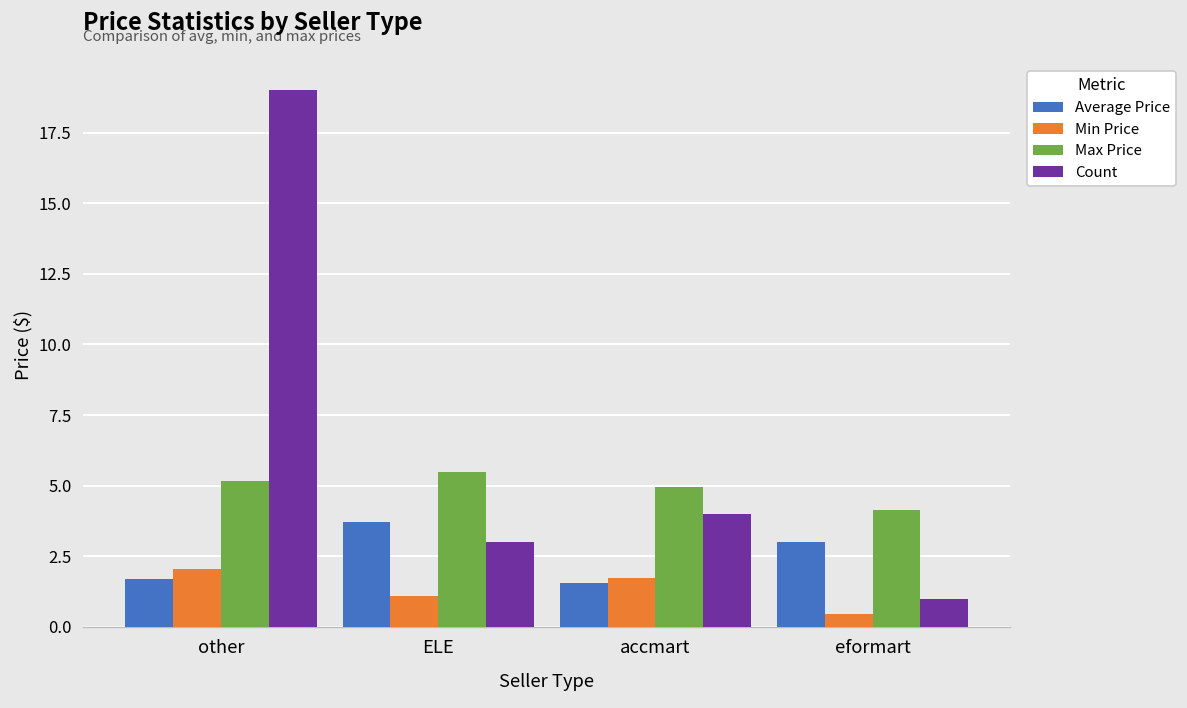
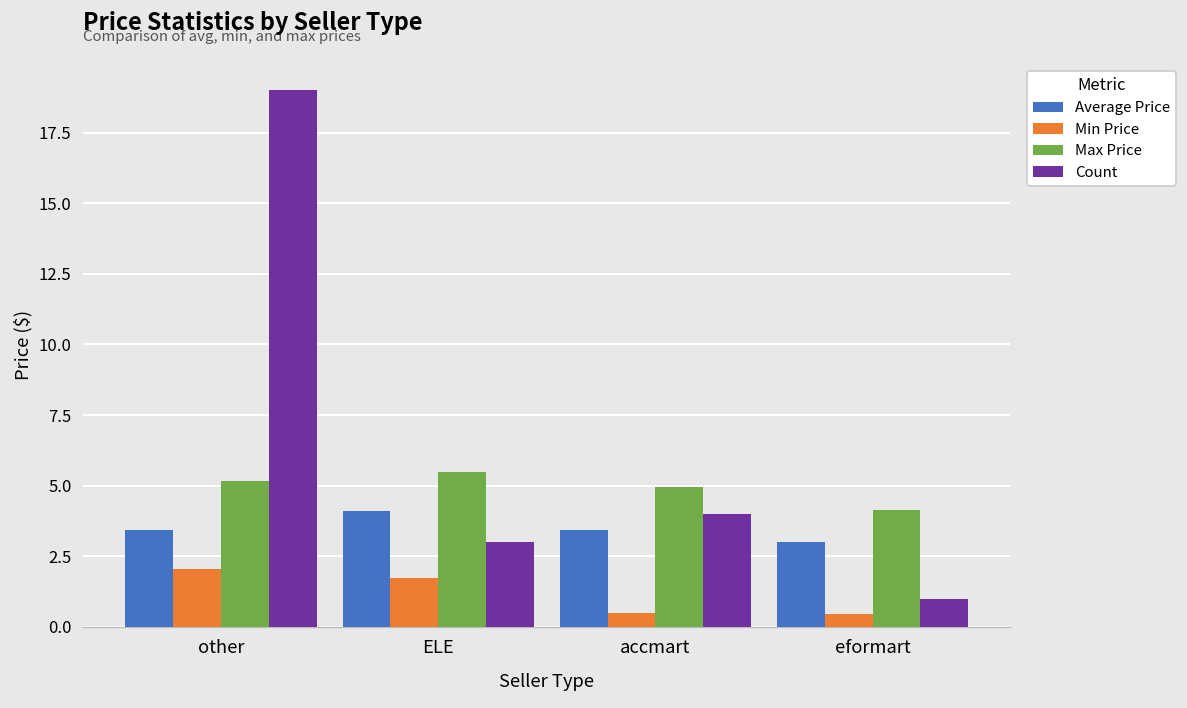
Average Price, other: 1.7 -> 3.4
Average Price, ELE: 3.7 -> 4.1
Min Price, ELE: 1.1 -> 1.7
Average Price, accmart: 1.6 -> 3.4
Min Price, accmart: 1.7 -> 0.5
